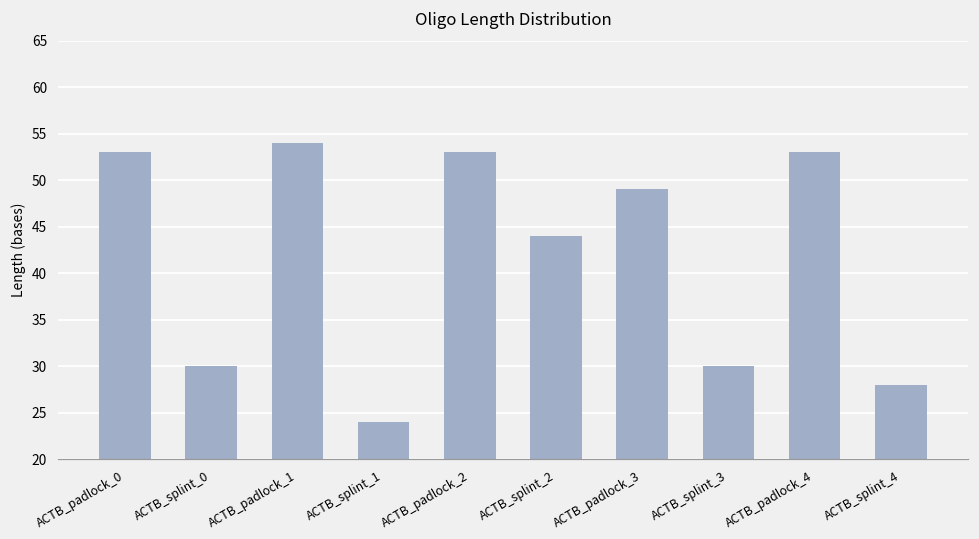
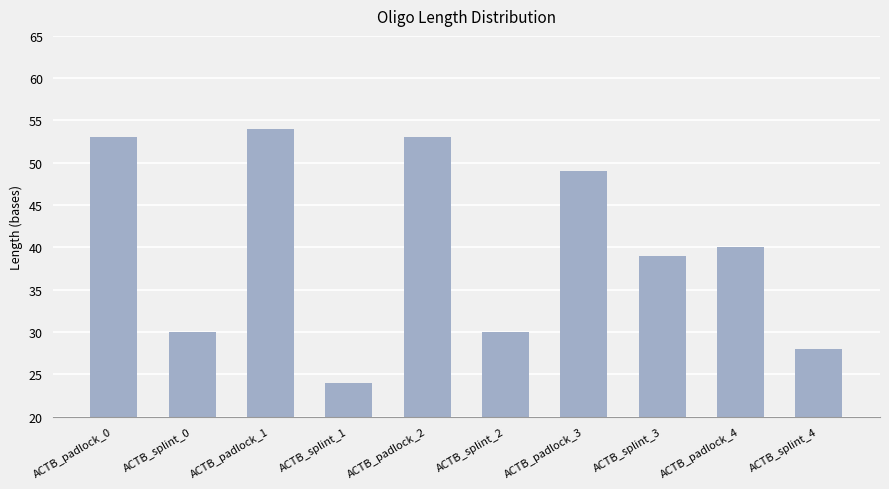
ACTB_splint_2: 44 -> 30
ACTB_splint_3: 30 -> 39
ACTB_padlock_4: 53 -> 40
